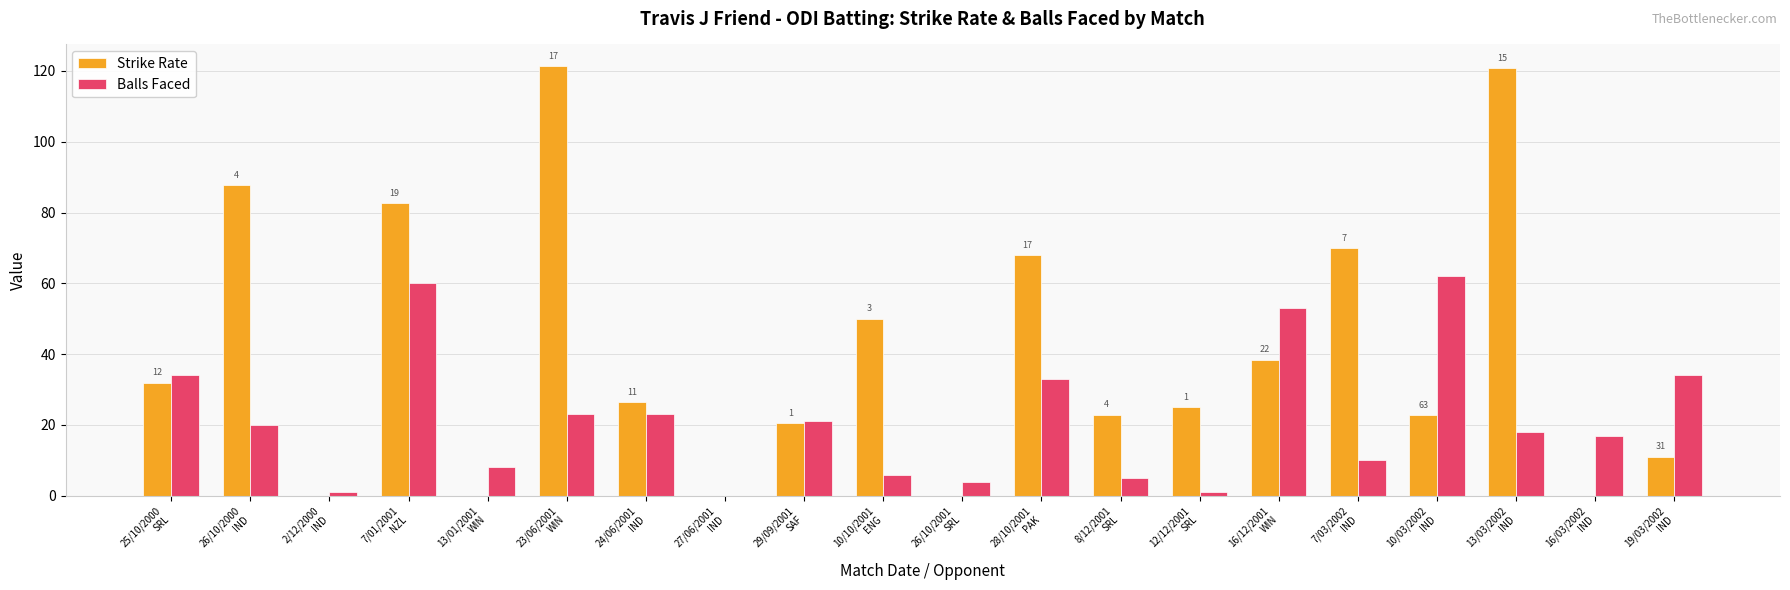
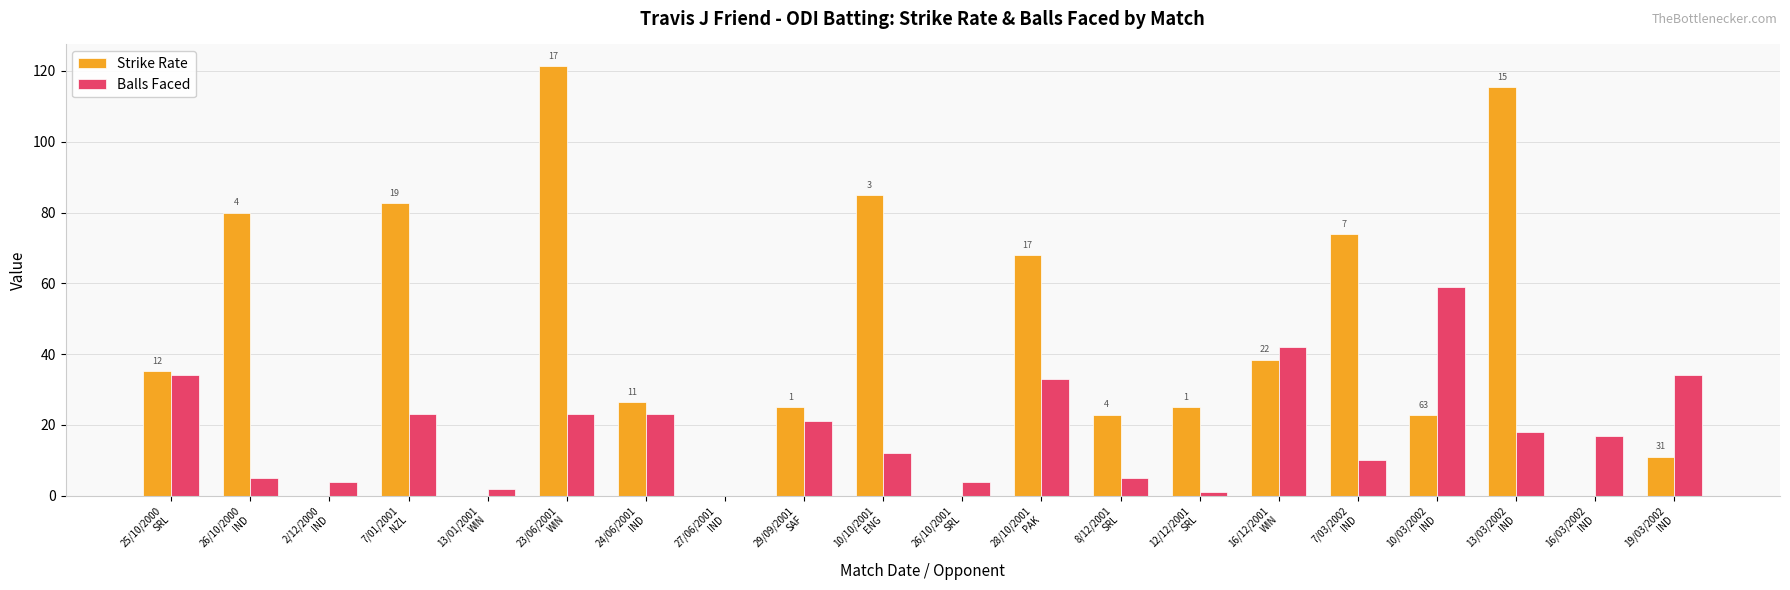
Strike Rate, 25/10/2000 SRL: 32 -> 35
Strike Rate, 26/10/2000 IND: 88 -> 80
Balls Faced, 26/10/2000 IND: 20 -> 5
Balls Faced, 2/12/2000 IND: 1 -> 4
Balls Faced, 7/01/2001 NZL: 60 -> 23
Balls Faced, 13/01/2001 WIN: 8 -> 2
Strike Rate, 29/09/2001 SAF: 21 -> 25
Strike Rate, 10/10/2001 ENG: 50 -> 85
Balls Faced, 10/10/2001 ENG: 6 -> 12
Balls Faced, 16/12/2001 WIN: 53 -> 42
Strike Rate, 7/03/2002 IND: 70 -> 74
Balls Faced, 10/03/2002 IND: 62 -> 59
Strike Rate, 13/03/2002 IND: 121 -> 115
